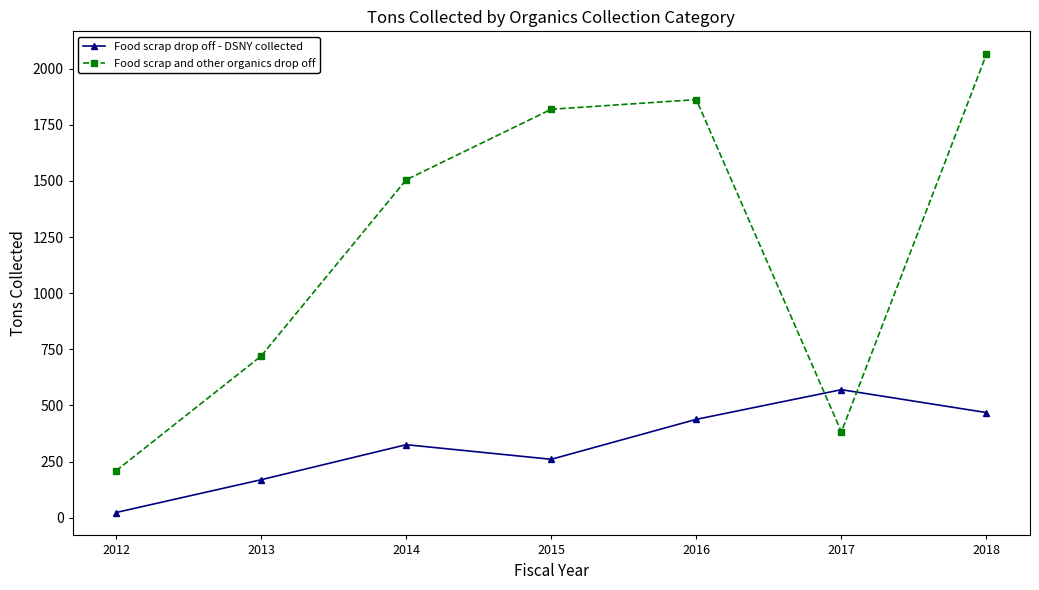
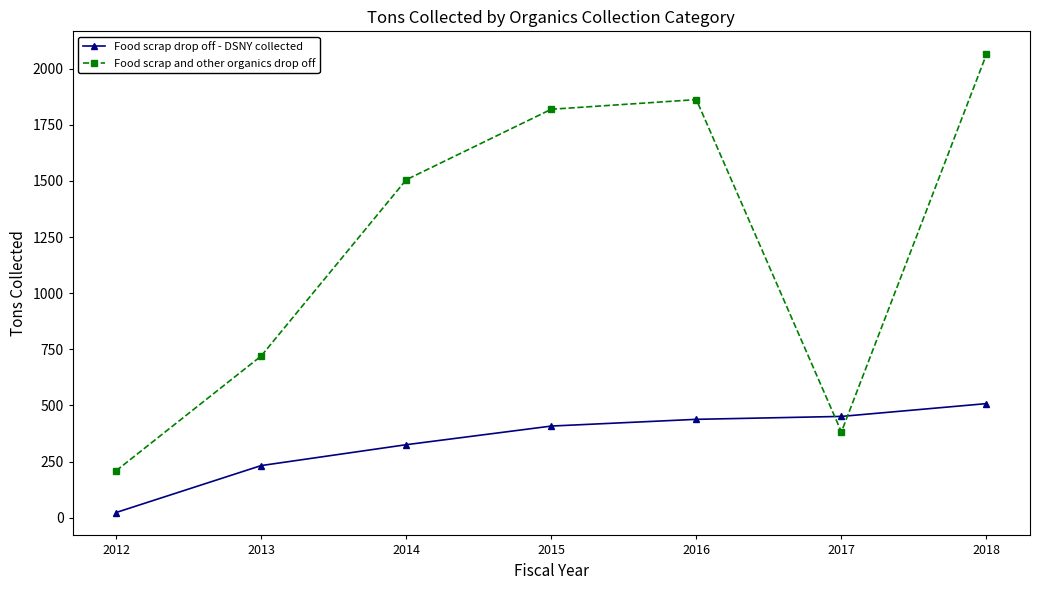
Food scrap drop off - DSNY collected, 2013: 170 -> 230
Food scrap drop off - DSNY collected, 2015: 260 -> 410
Food scrap drop off - DSNY collected, 2017: 570 -> 450
Food scrap drop off - DSNY collected, 2018: 470 -> 510
